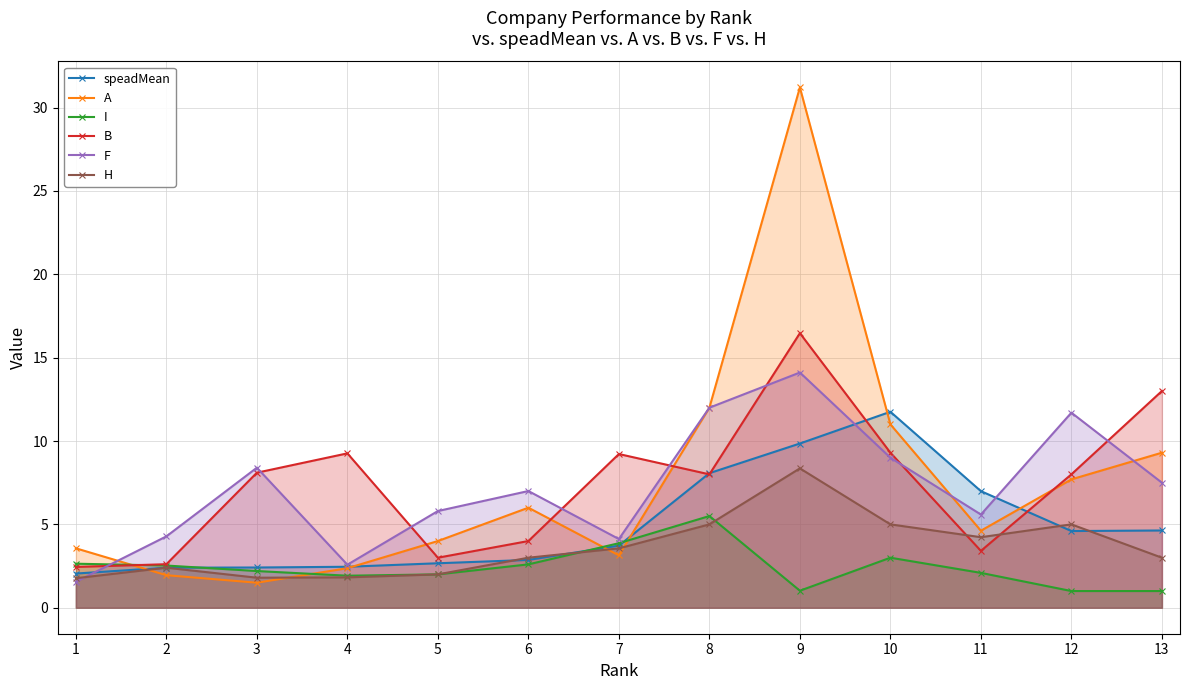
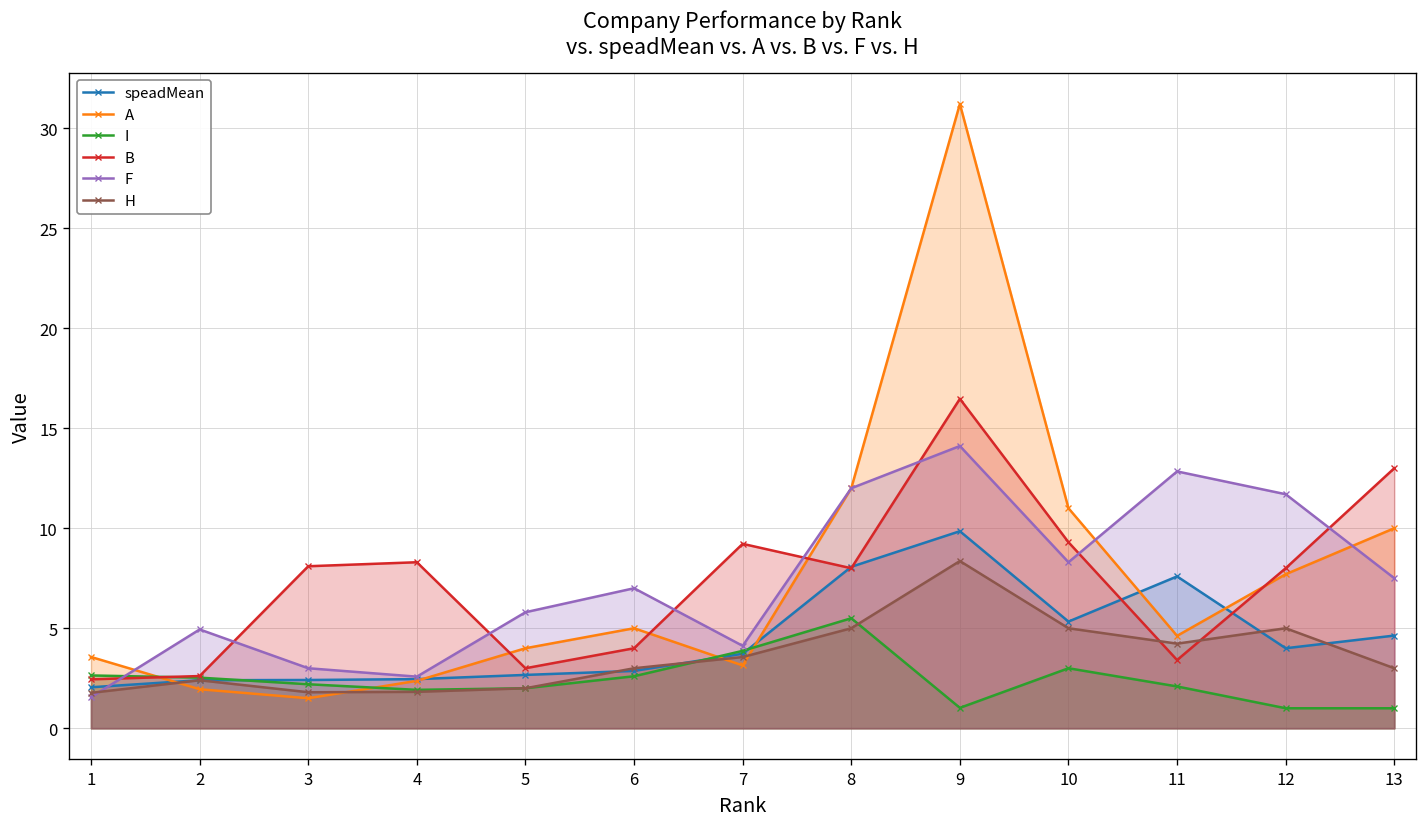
F, 2: 4.3 -> 4.9
F, 3: 8.4 -> 3.0
B, 4: 9.3 -> 8.3
A, 6: 6 -> 5
speadMean, 10: 11.8 -> 5.3
F, 10: 9.0 -> 8.3
speadMean, 11: 7.0 -> 7.6
F, 11: 5.6 -> 12.8
speadMean, 12: 4.6 -> 4.0
A, 13: 9.3 -> 10.0
